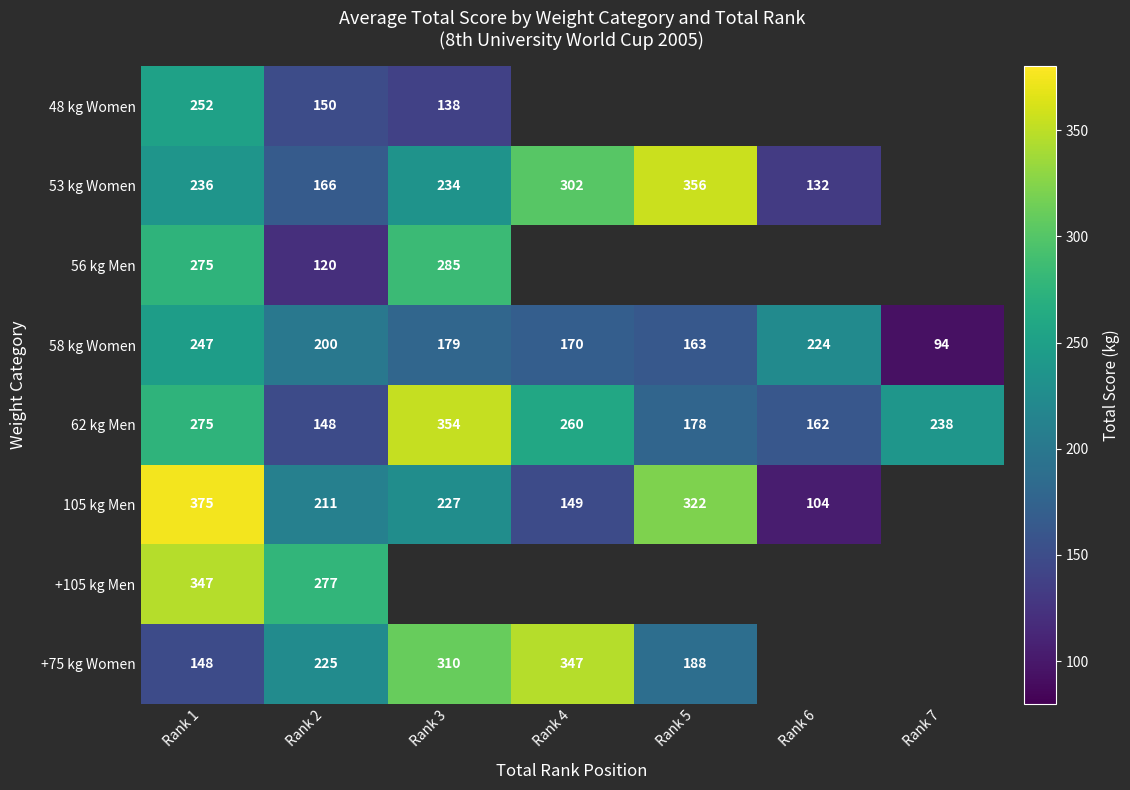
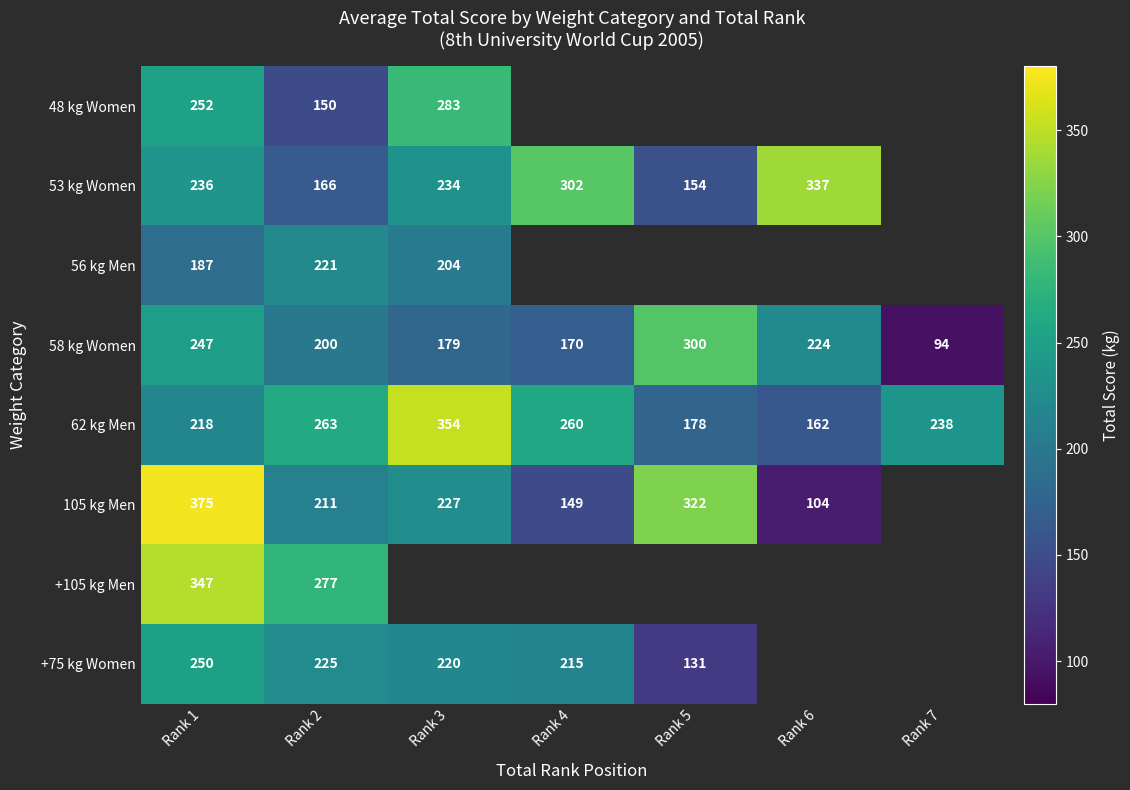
48 kg Women, Rank 3: 138 -> 283
53 kg Women, Rank 5: 356 -> 154
53 kg Women, Rank 6: 132 -> 337
56 kg Men, Rank 1: 275 -> 187
56 kg Men, Rank 2: 120 -> 221
56 kg Men, Rank 3: 285 -> 204
58 kg Women, Rank 5: 163 -> 300
62 kg Men, Rank 1: 275 -> 218
62 kg Men, Rank 2: 148 -> 263
+75 kg Women, Rank 1: 148 -> 250
+75 kg Women, Rank 3: 310 -> 220
+75 kg Women, Rank 4: 347 -> 215
+75 kg Women, Rank 5: 188 -> 131
